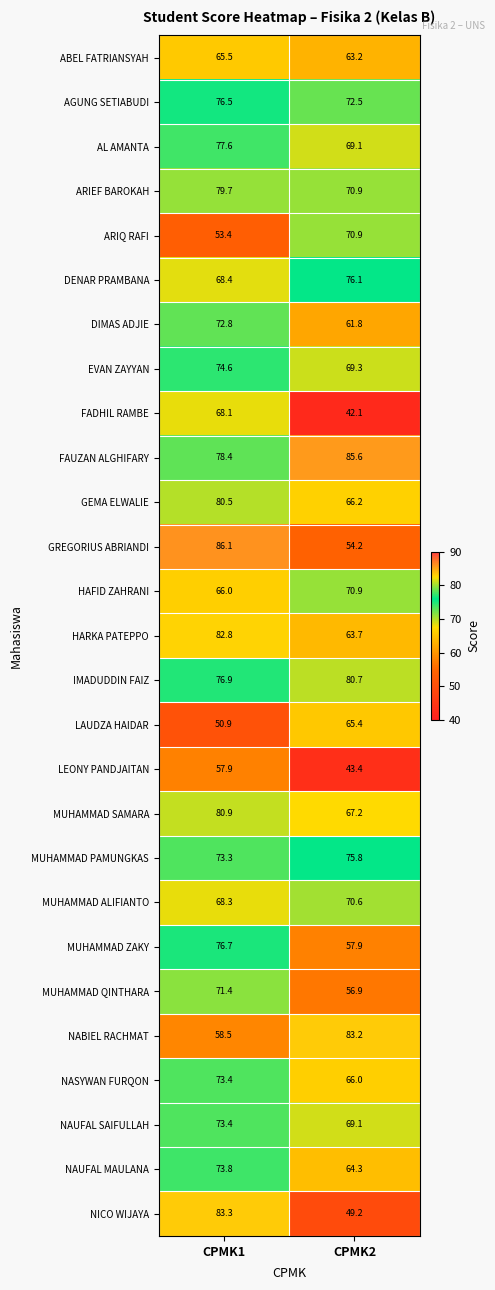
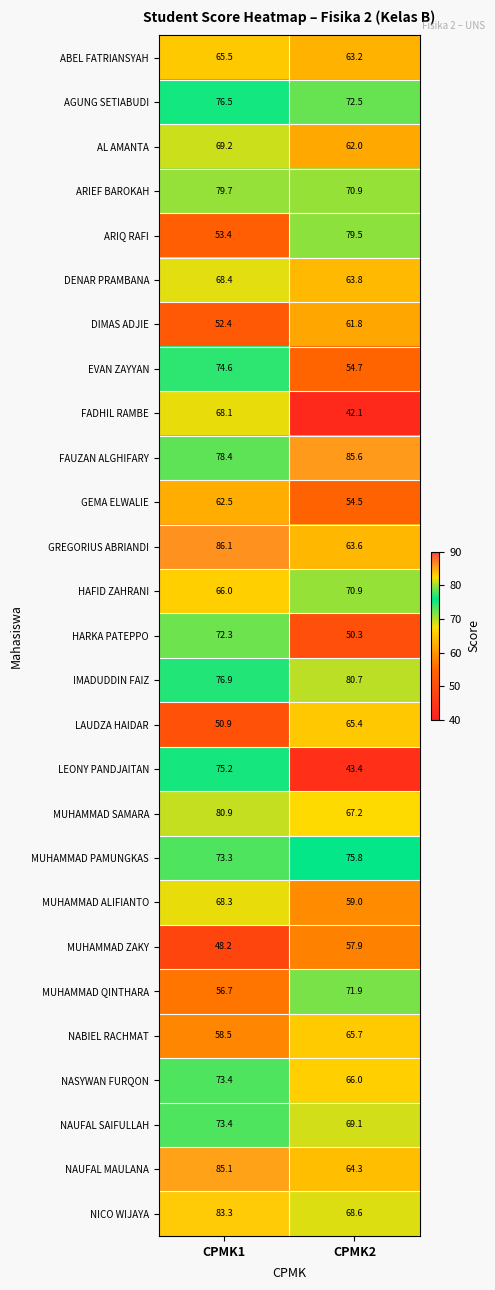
AL AMANTA, CPMK1: 77.6 -> 69.2
AL AMANTA, CPMK2: 69.1 -> 62.0
ARIQ RAFI, CPMK2: 70.9 -> 79.5
DENAR PRAMBANA, CPMK2: 76.1 -> 63.8
DIMAS ADJIE, CPMK1: 72.8 -> 52.4
EVAN ZAYYAN, CPMK2: 69.3 -> 54.7
GEMA ELWALIE, CPMK1: 80.5 -> 62.5
GEMA ELWALIE, CPMK2: 66.2 -> 54.5
GREGORIUS ABRIANDI, CPMK2: 54.2 -> 63.6
HARKA PATEPPO, CPMK1: 82.8 -> 72.3
HARKA PATEPPO, CPMK2: 63.7 -> 50.3
LEONY PANDJAITAN, CPMK1: 57.9 -> 75.2
MUHAMMAD ALIFIANTO, CPMK2: 70.6 -> 59.0
MUHAMMAD ZAKY, CPMK1: 76.7 -> 48.2
MUHAMMAD QINTHARA, CPMK1: 71.4 -> 56.7
MUHAMMAD QINTHARA, CPMK2: 56.9 -> 71.9
NABIEL RACHMAT, CPMK2: 83.2 -> 65.7
NAUFAL MAULANA, CPMK1: 73.8 -> 85.1
NICO WIJAYA, CPMK2: 49.2 -> 68.6
